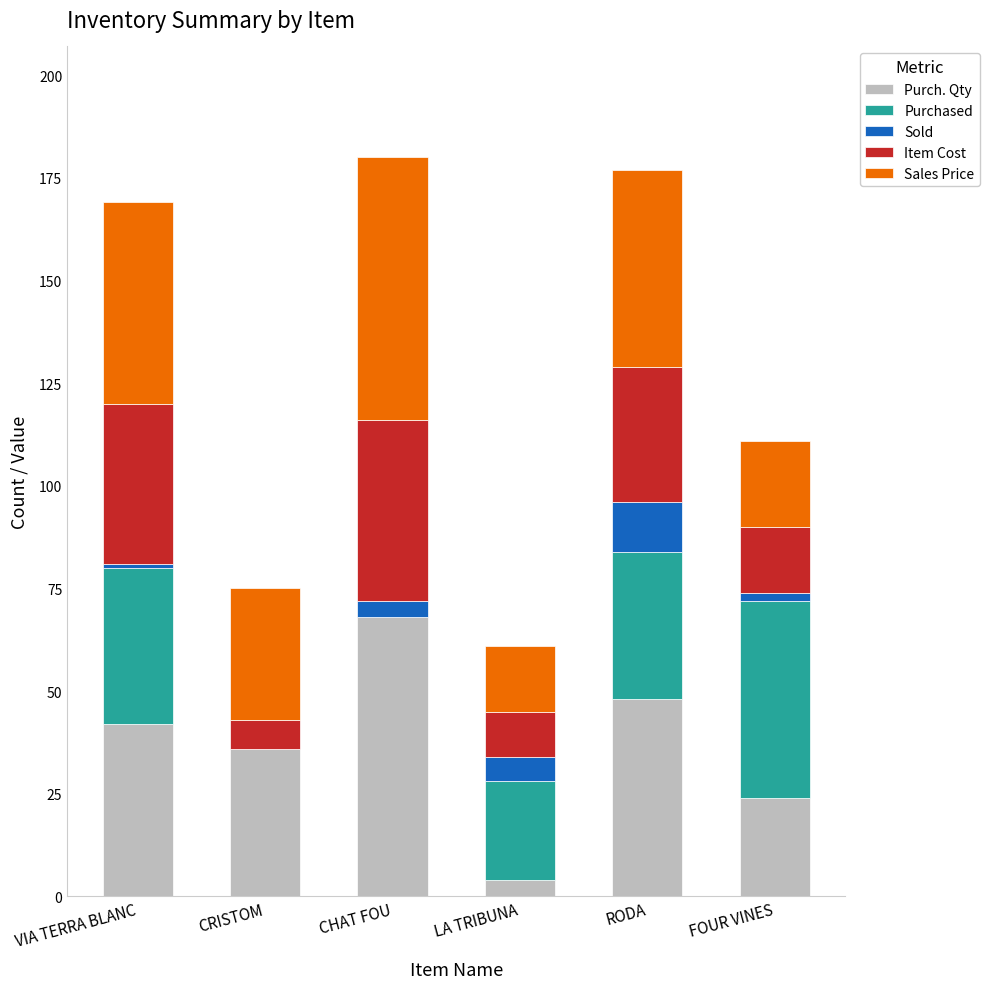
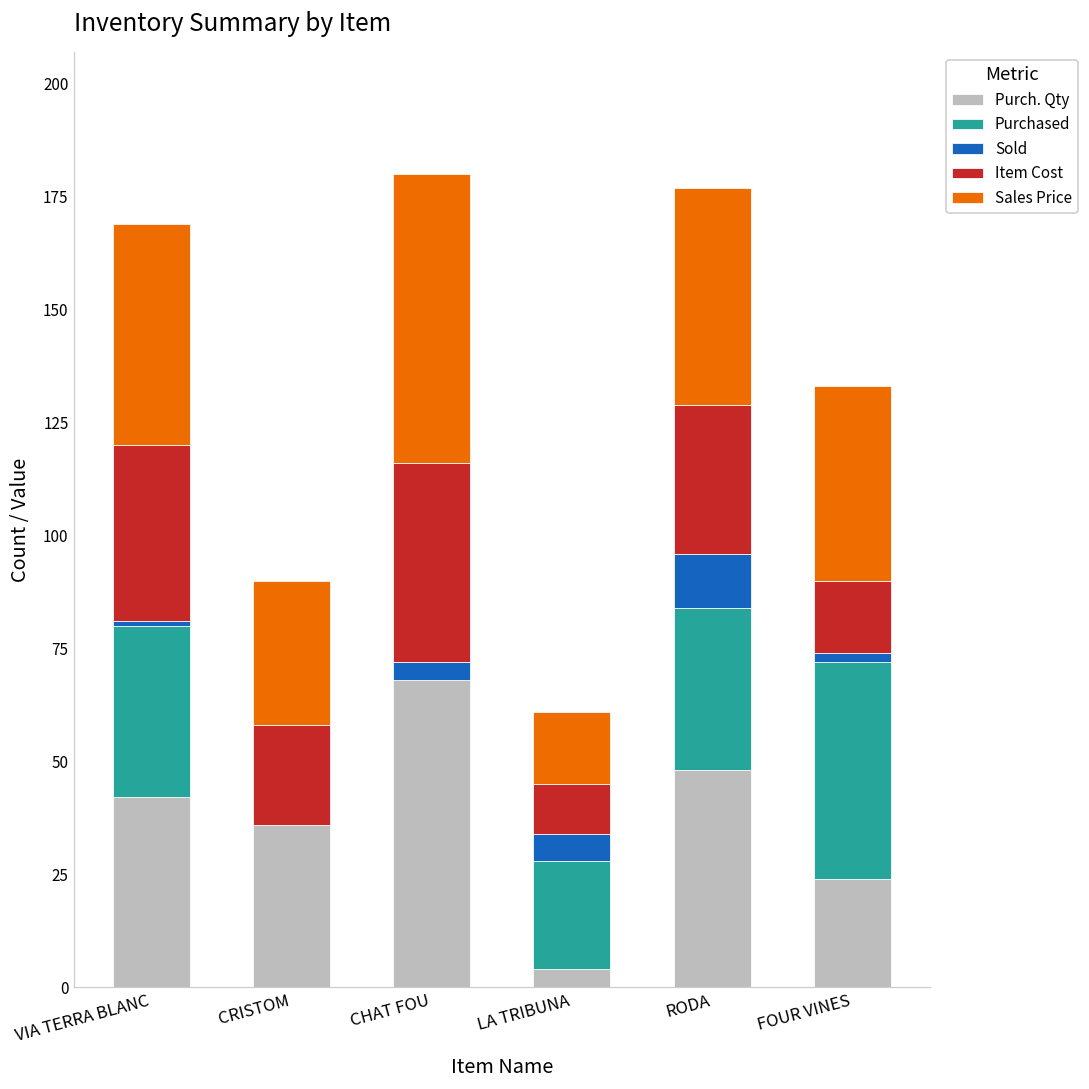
Item Cost, CRISTOM: 7 -> 22
Sales Price, FOUR VINES: 21 -> 43
